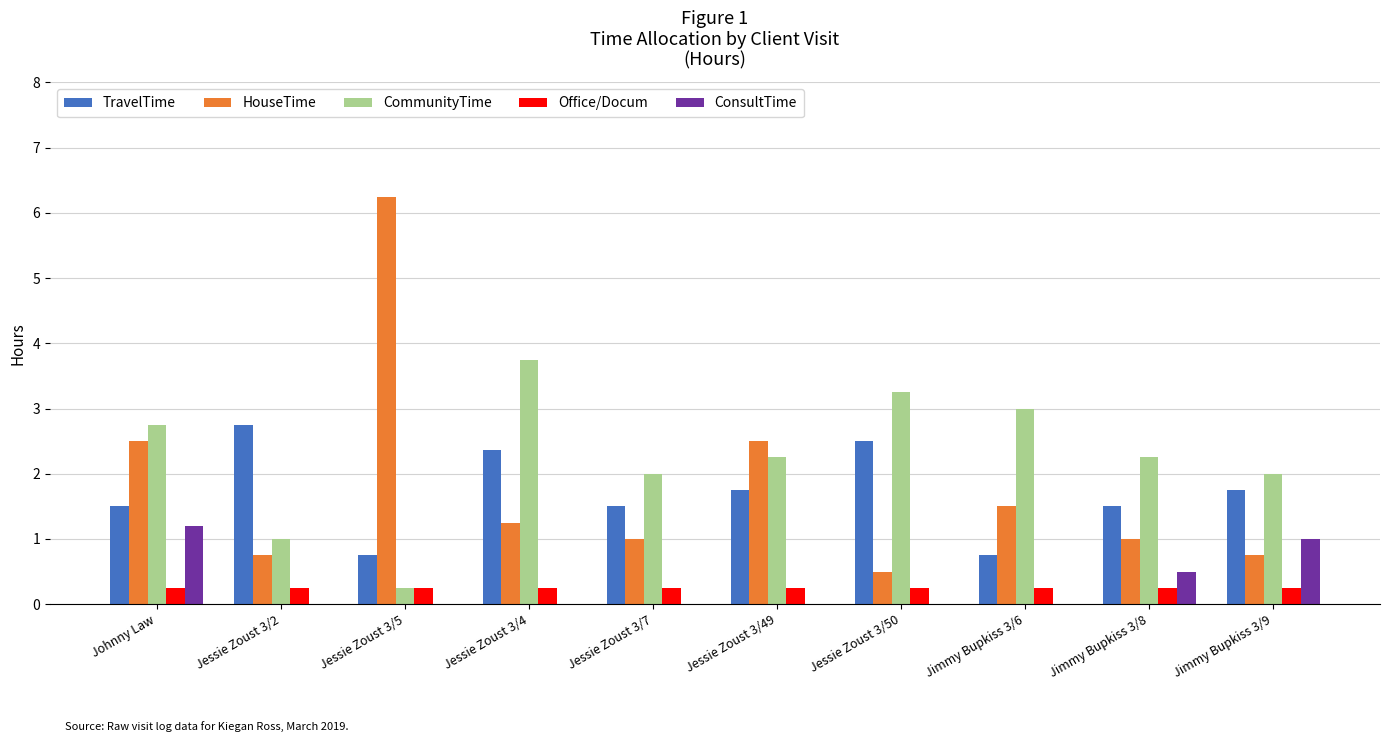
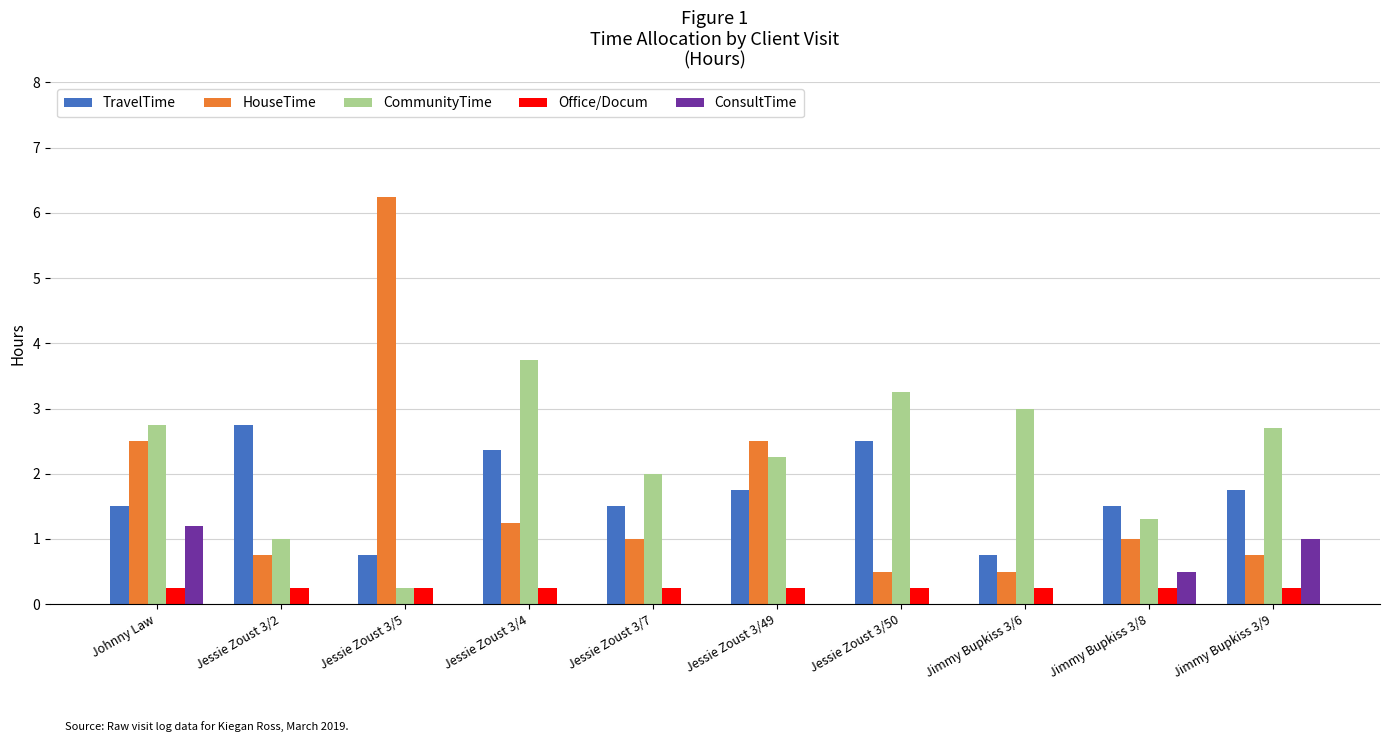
HouseTime, Jimmy Bupkiss 3/6: 1.5 -> 0.5
CommunityTime, Jimmy Bupkiss 3/8: 2.3 -> 1.3
CommunityTime, Jimmy Bupkiss 3/9: 2.0 -> 2.7
